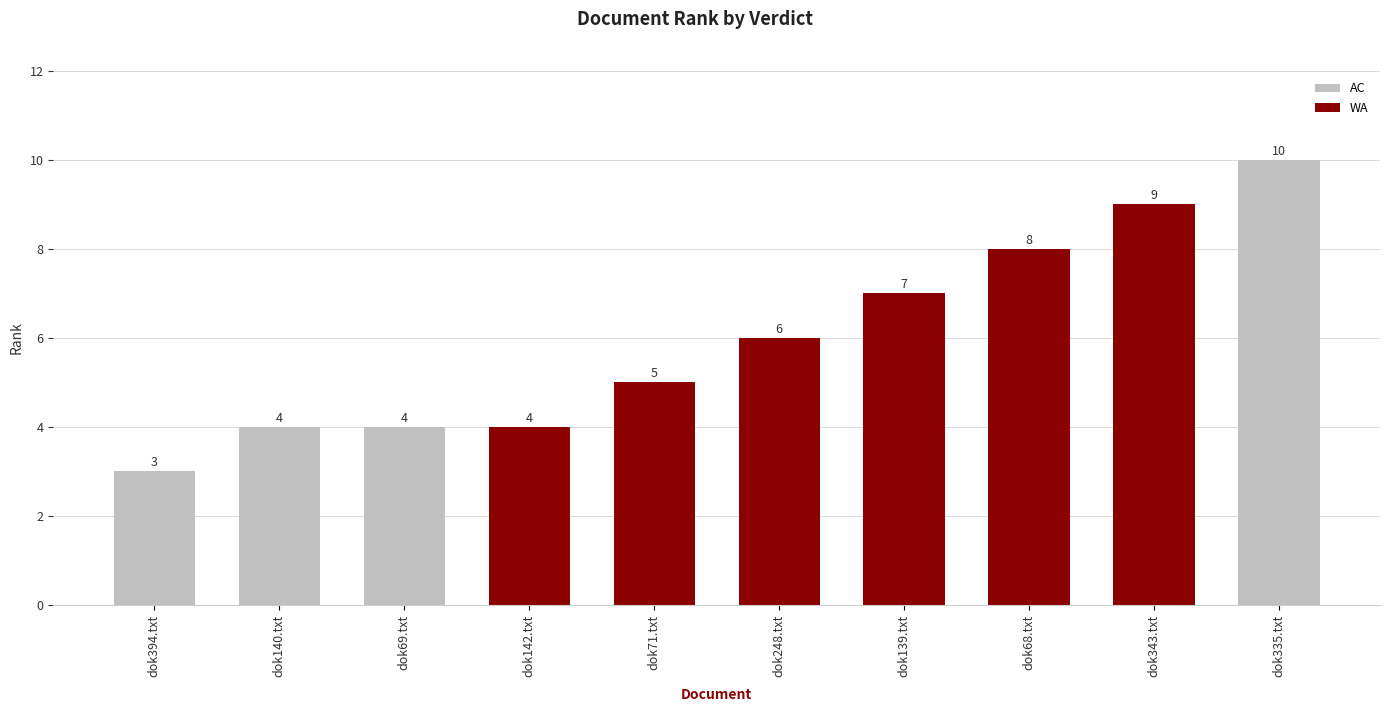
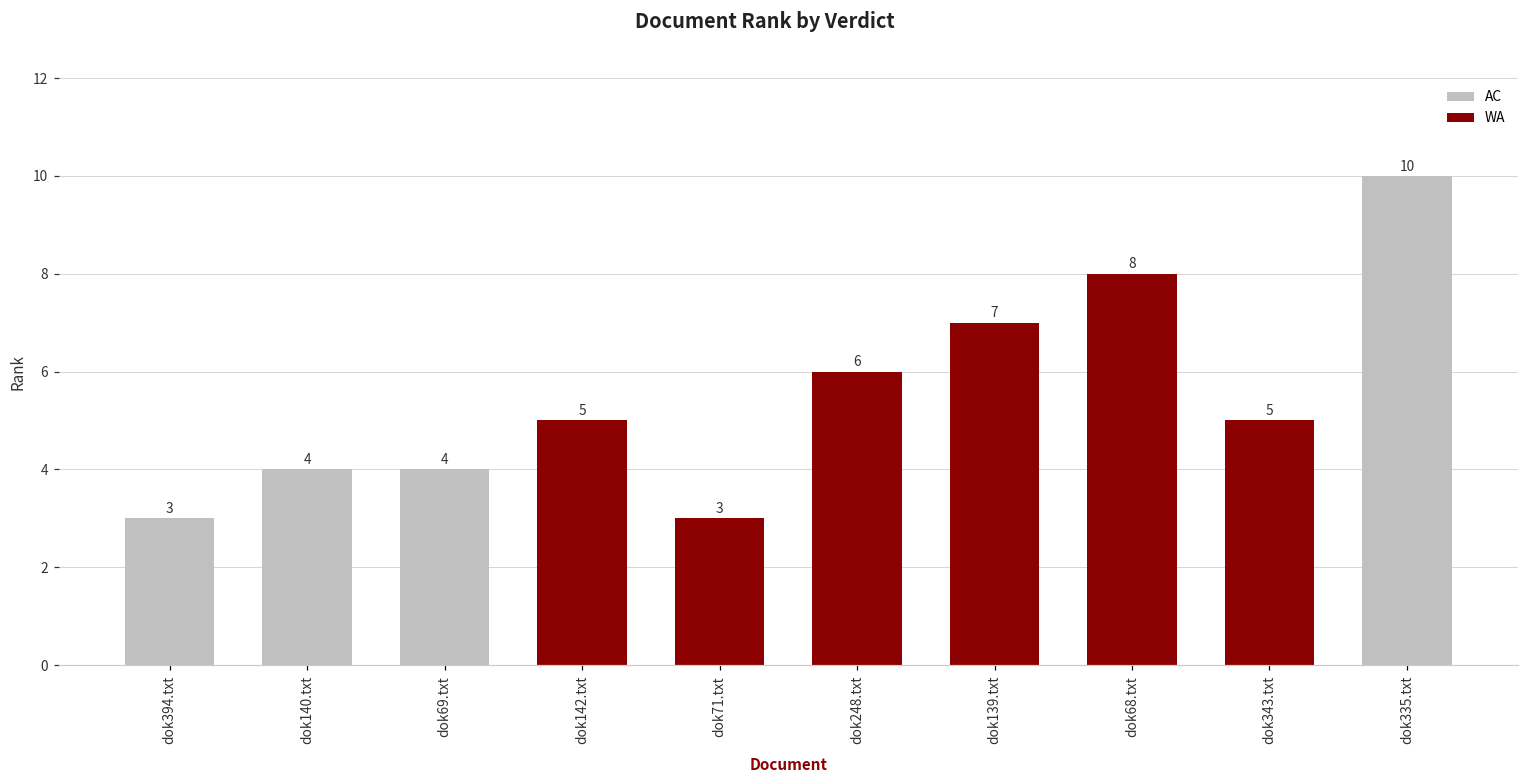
dok142.txt: 4 -> 5
dok71.txt: 5 -> 3
dok343.txt: 9 -> 5
